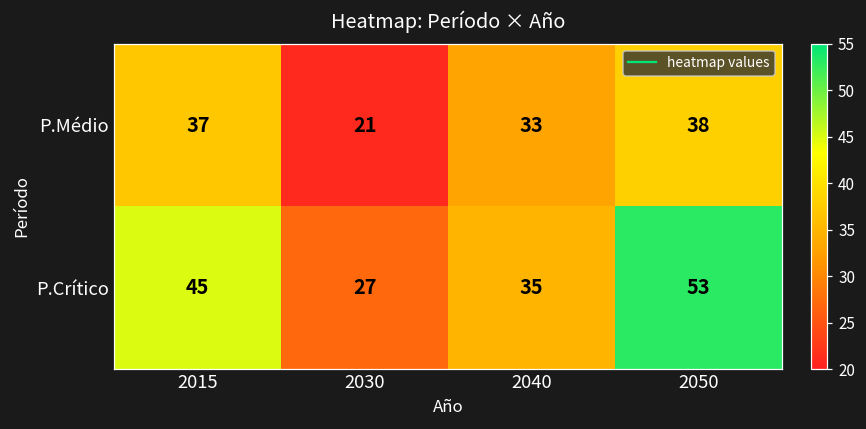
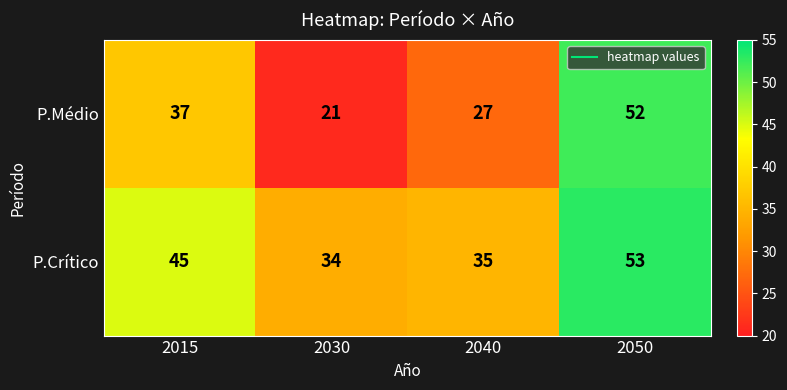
P.Médio, 2040: 33 -> 27
P.Médio, 2050: 38 -> 52
P.Crítico, 2030: 27 -> 34
